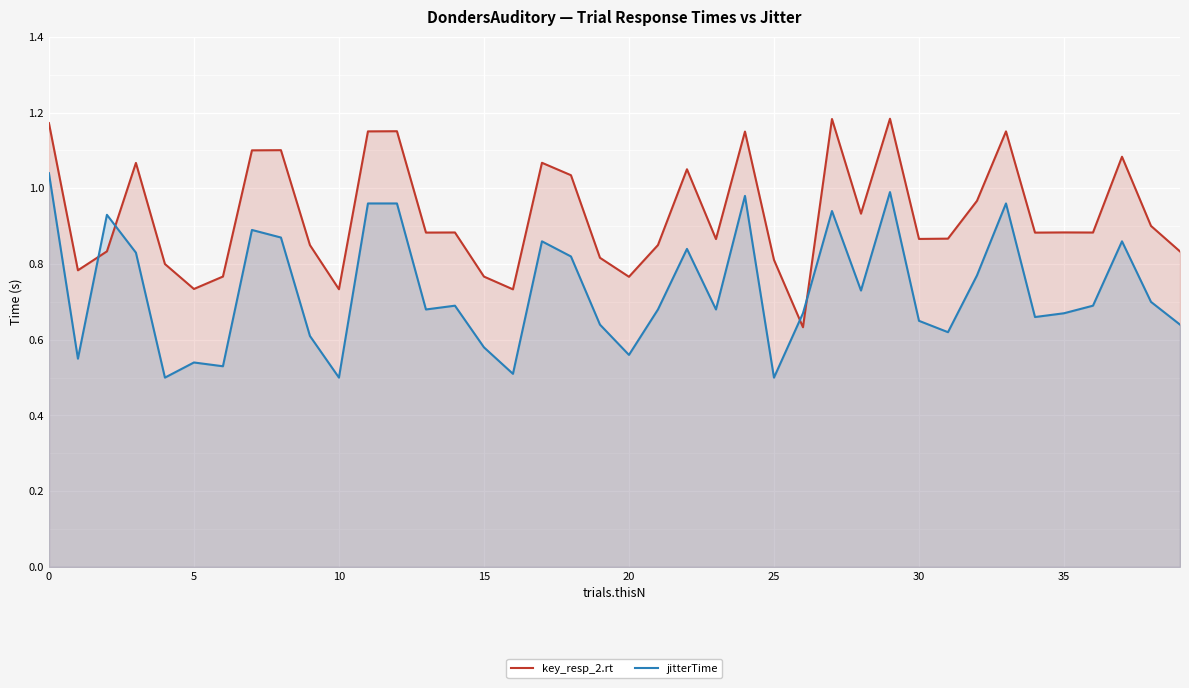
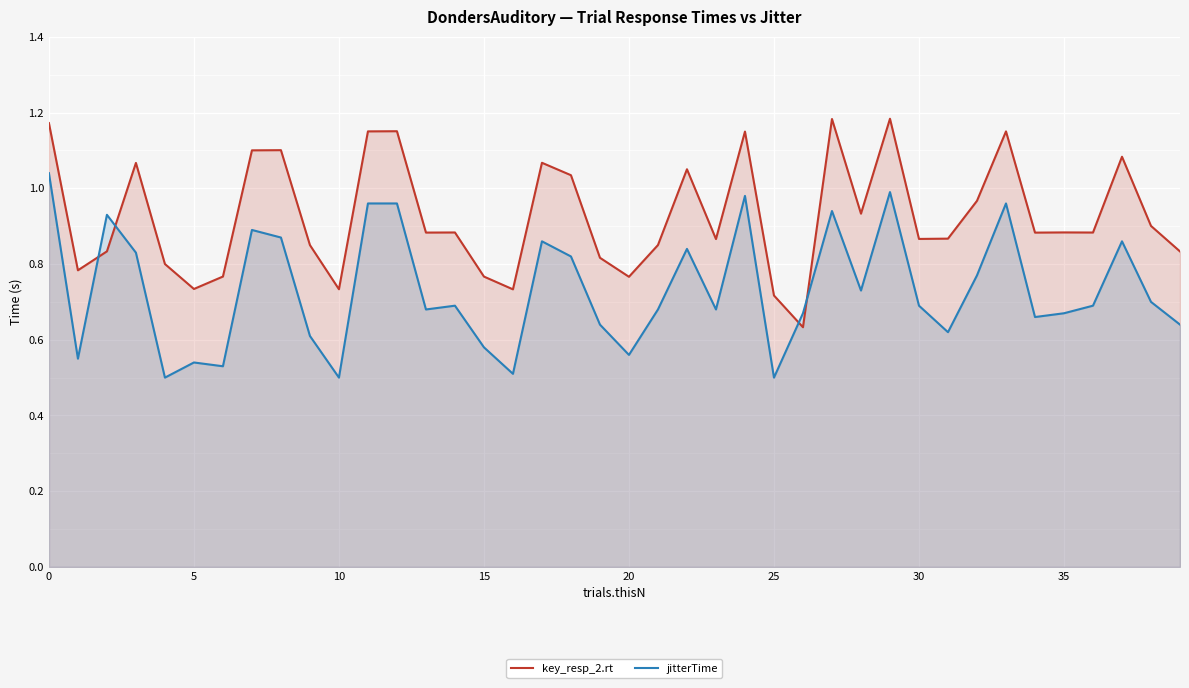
key_resp_2.rt, 25: 0.81 -> 0.72
jitterTime, 30: 0.65 -> 0.69
